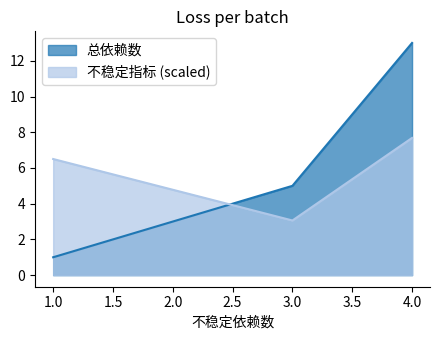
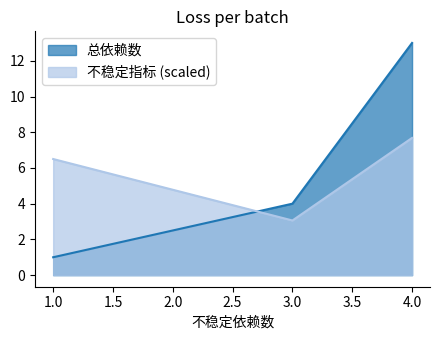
总依赖数, 3.0: 5 -> 4
